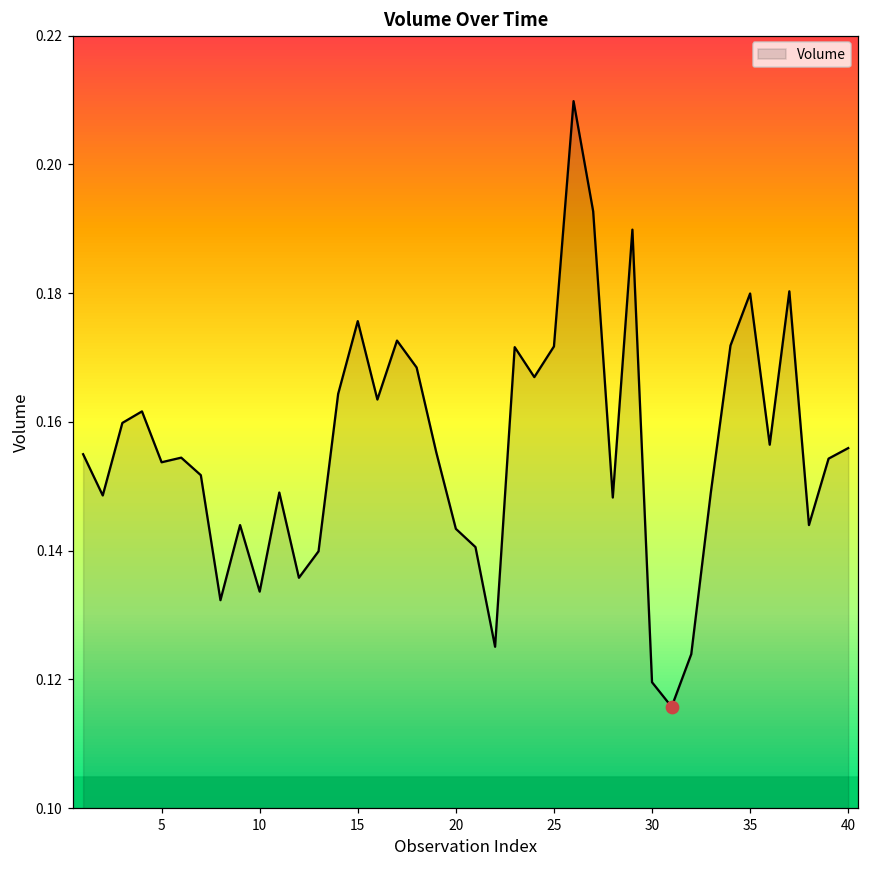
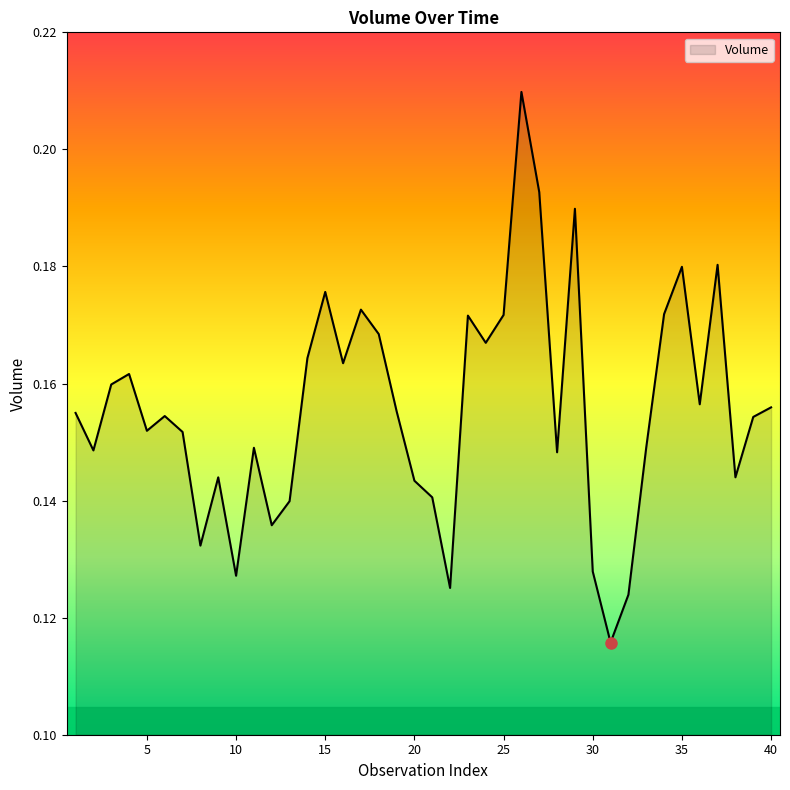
Volume, 5: 0.154 -> 0.152
Volume, 10: 0.134 -> 0.127
Volume, 30: 0.120 -> 0.128
